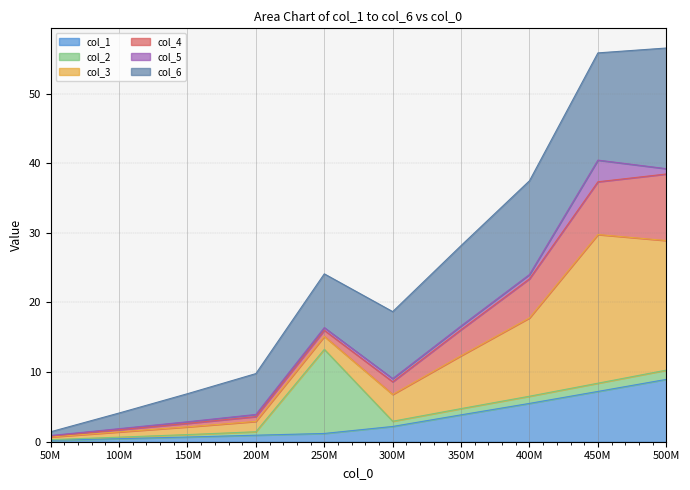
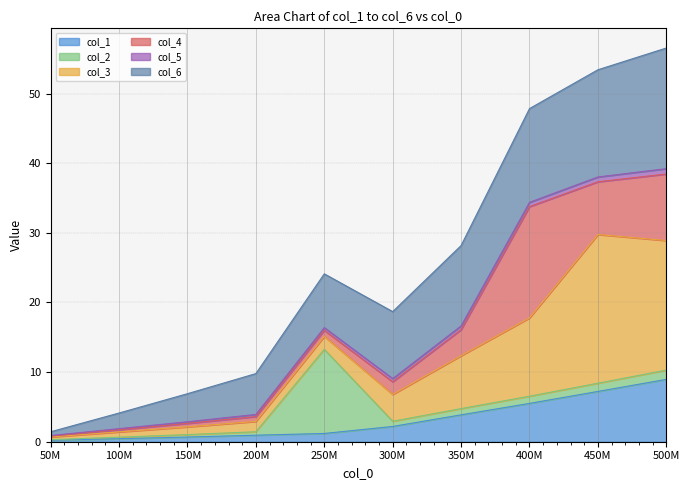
col_4, 400M: 6 -> 16
col_5, 450M: 3 -> 1
